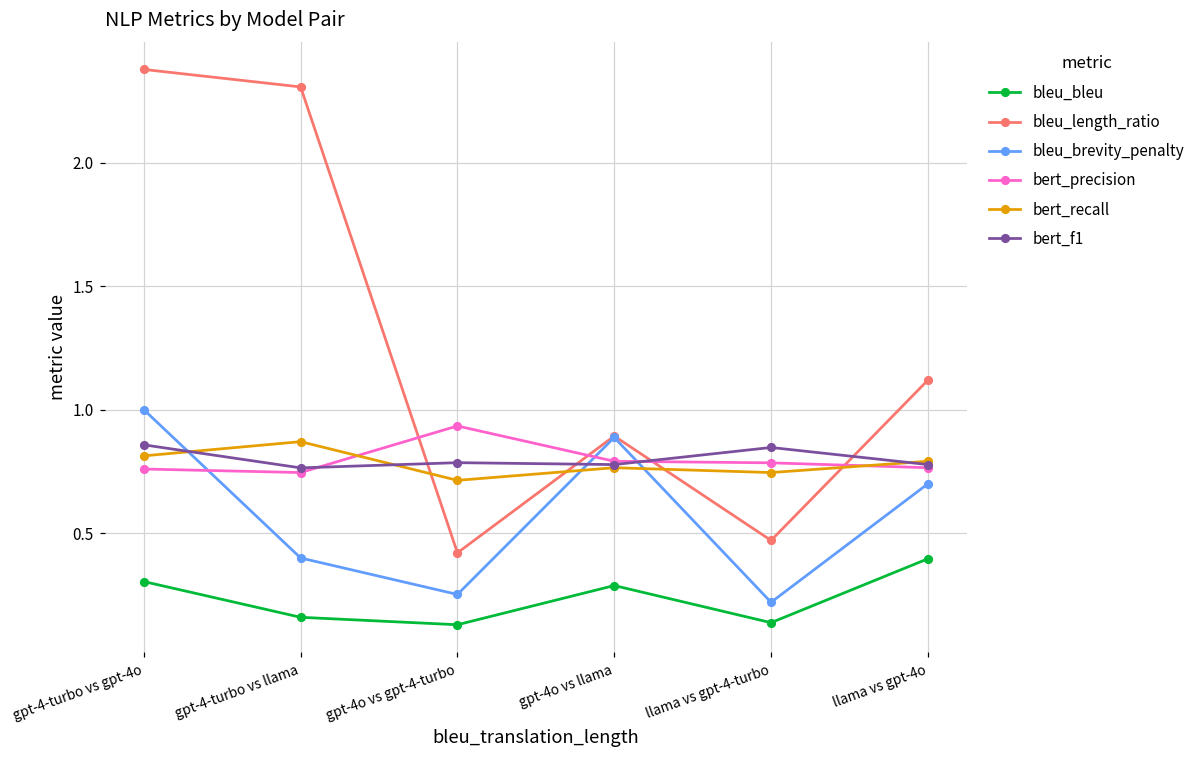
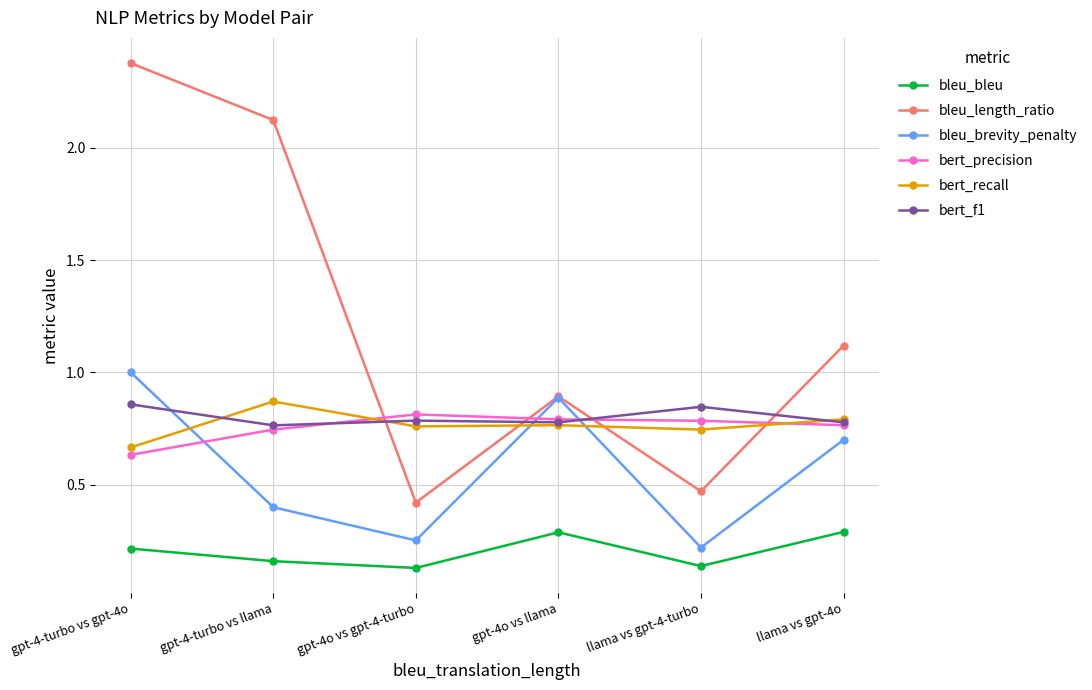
bleu_bleu, gpt-4-turbo vs gpt-4o: 0.30 -> 0.22
bert_precision, gpt-4-turbo vs gpt-4o: 0.76 -> 0.63
bert_recall, gpt-4-turbo vs gpt-4o: 0.81 -> 0.67
bleu_length_ratio, gpt-4-turbo vs llama: 2.31 -> 2.12
bert_precision, gpt-4o vs gpt-4-turbo: 0.93 -> 0.81
bert_recall, gpt-4o vs gpt-4-turbo: 0.71 -> 0.76
bleu_bleu, llama vs gpt-4o: 0.40 -> 0.29
